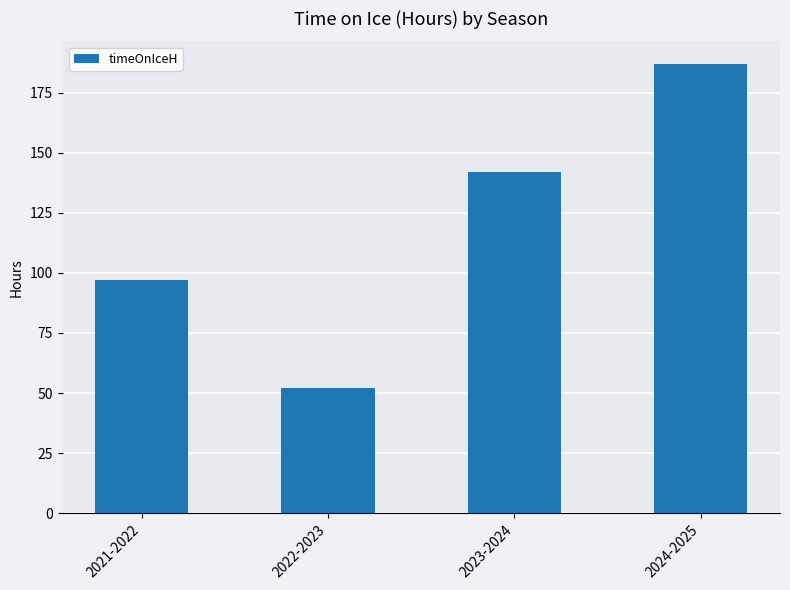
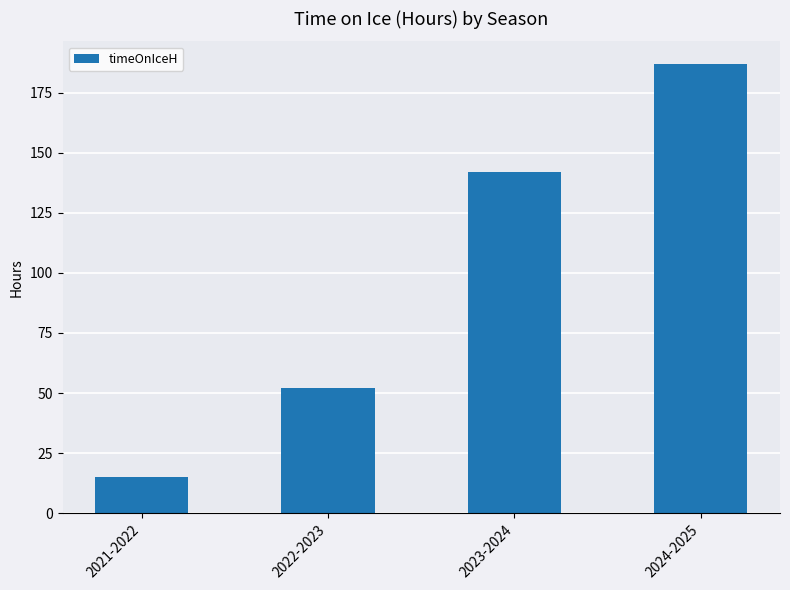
2021-2022: 97 -> 15
